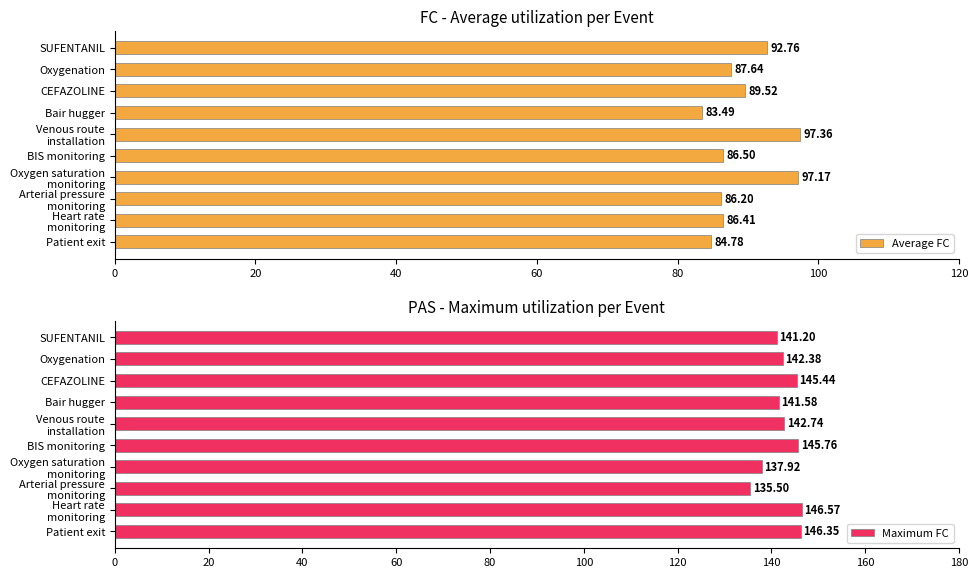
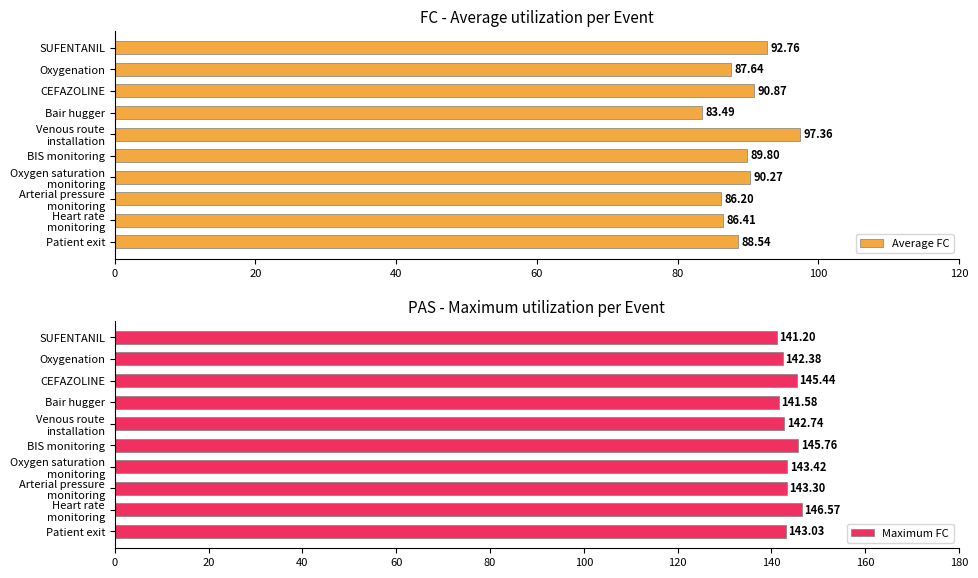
FC - Average utilization per Event, CEFAZOLINE: 89.52 -> 90.87
FC - Average utilization per Event, BIS monitoring: 86.50 -> 89.80
FC - Average utilization per Event, Oxygen saturation monitoring: 97.17 -> 90.27
FC - Average utilization per Event, Patient exit: 84.78 -> 88.54
PAS - Maximum utilization per Event, Oxygen saturation monitoring: 137.92 -> 143.42
PAS - Maximum utilization per Event, Arterial pressure monitoring: 135.50 -> 143.30
PAS - Maximum utilization per Event, Patient exit: 146.35 -> 143.03
